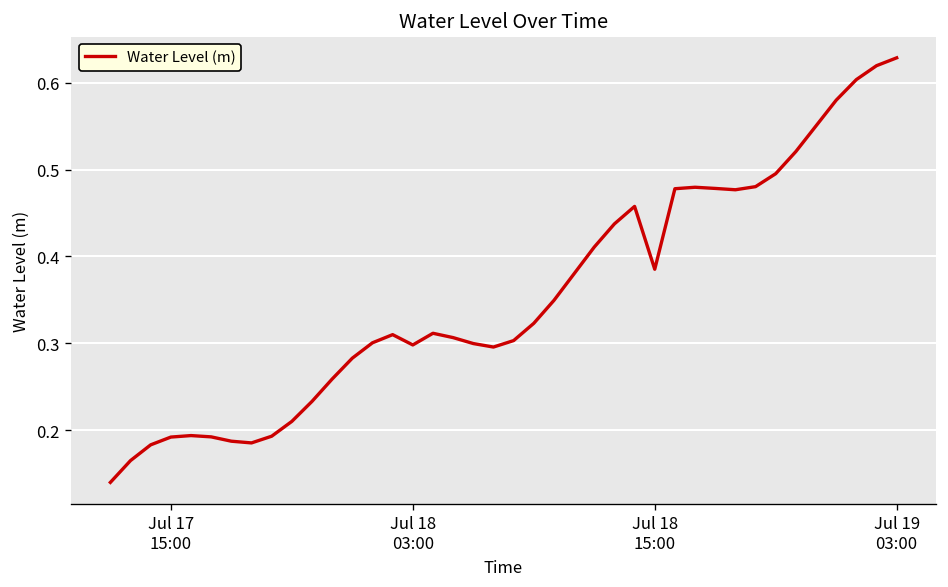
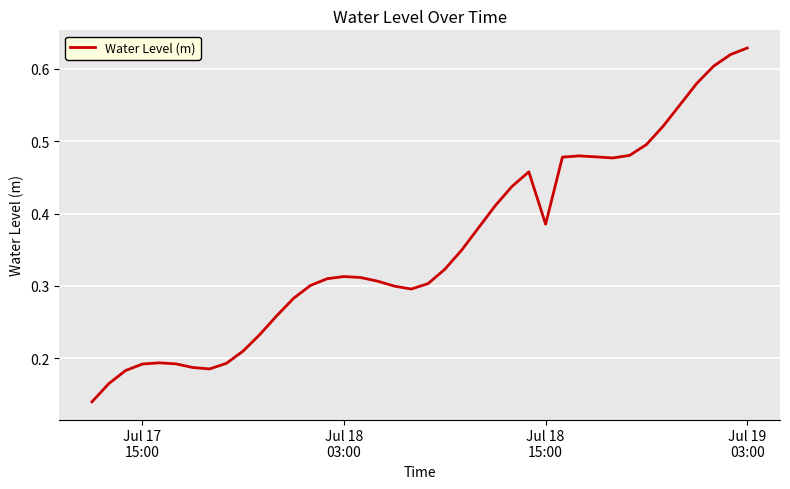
Jul 18 03:00: 0.30 -> 0.31
